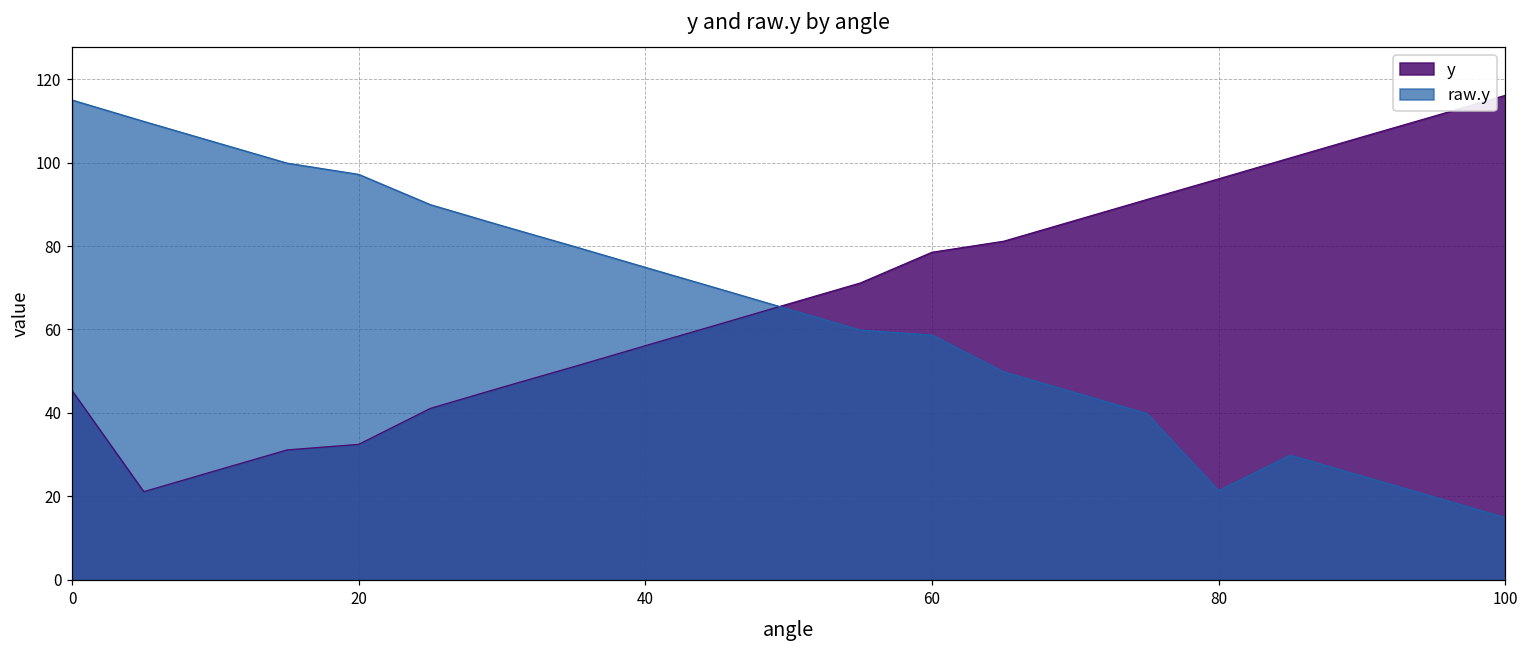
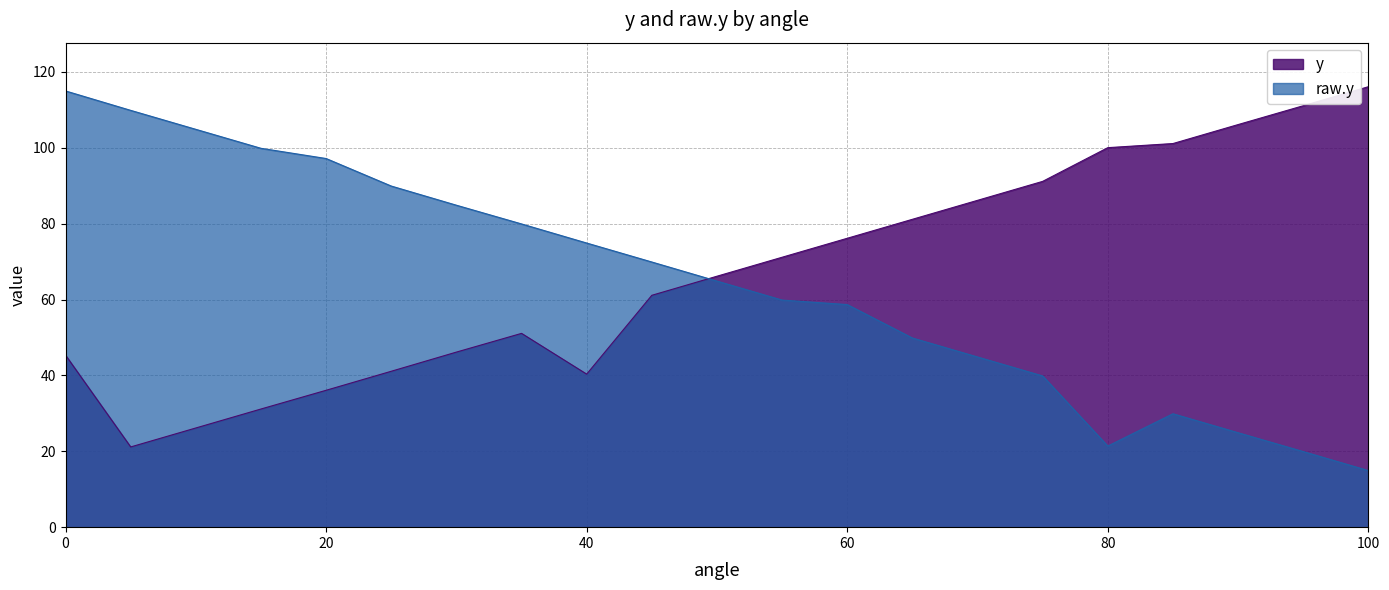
y, 20: 32 -> 36
y, 40: 56 -> 40
y, 60: 78 -> 76
y, 80: 96 -> 100
